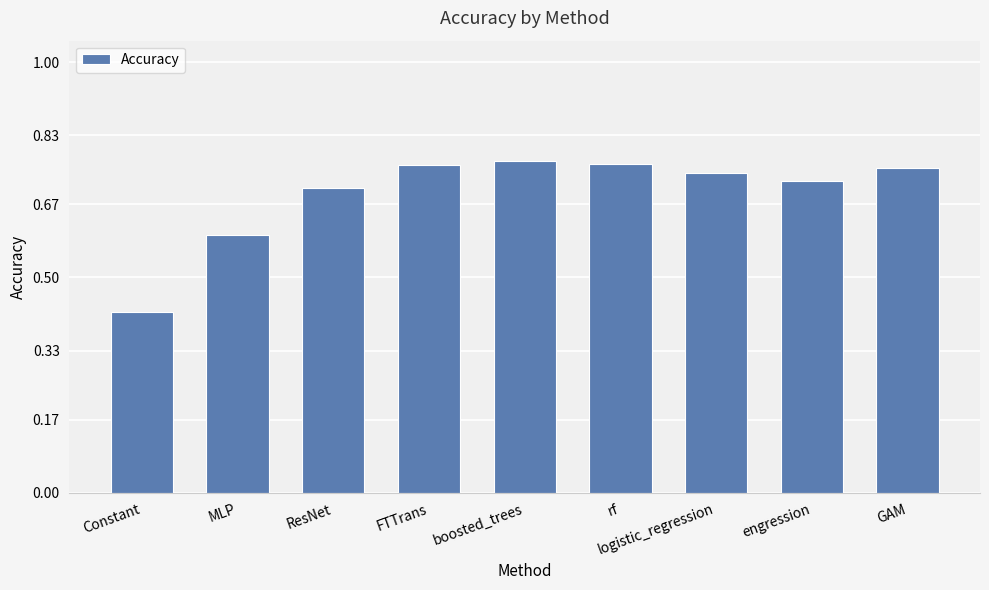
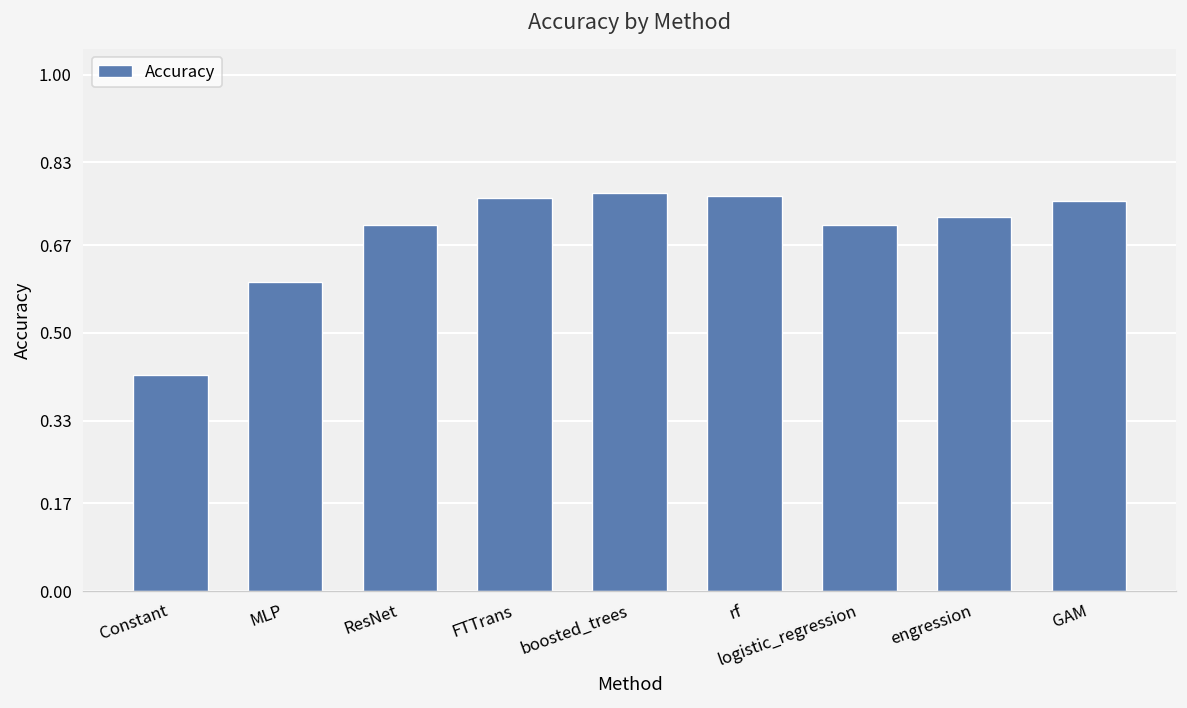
logistic_regression: 0.74 -> 0.71
